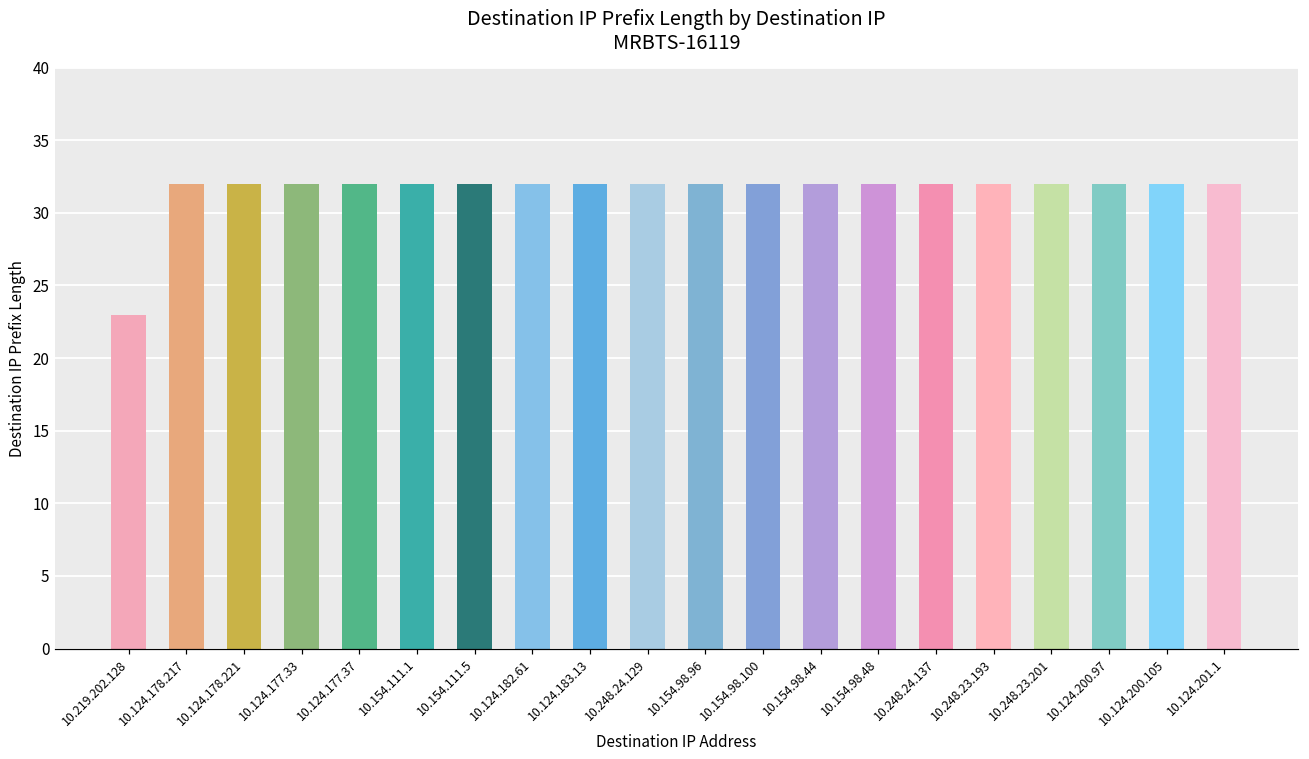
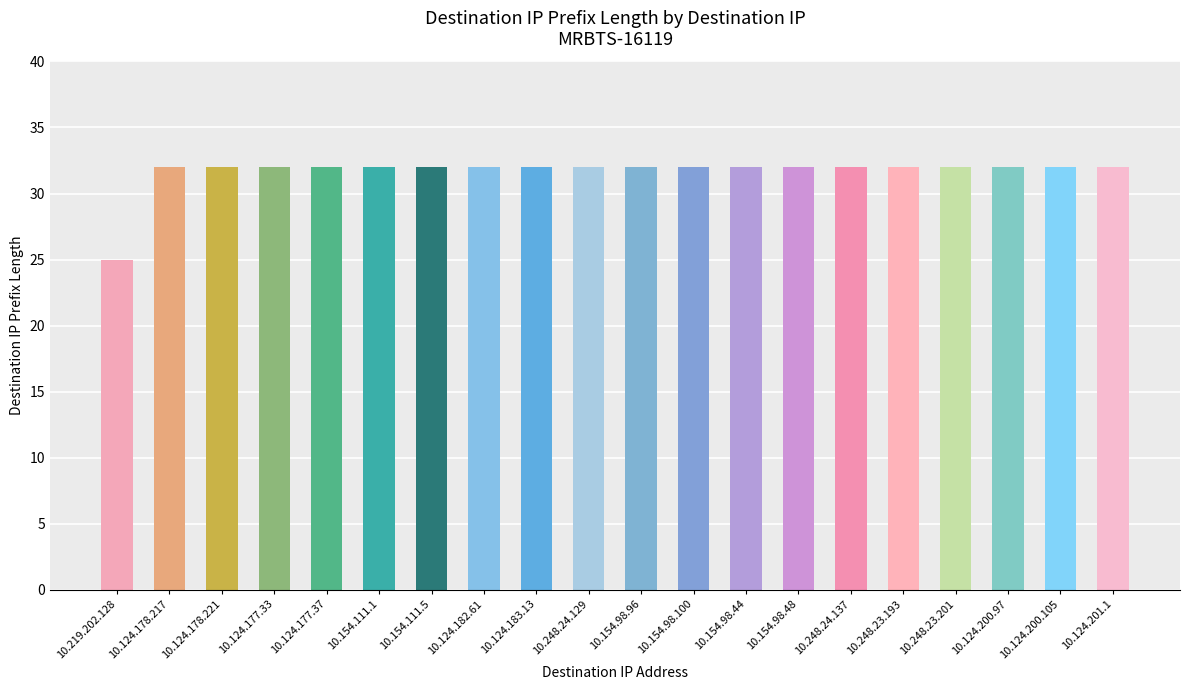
10.219.202.128: 23 -> 25
